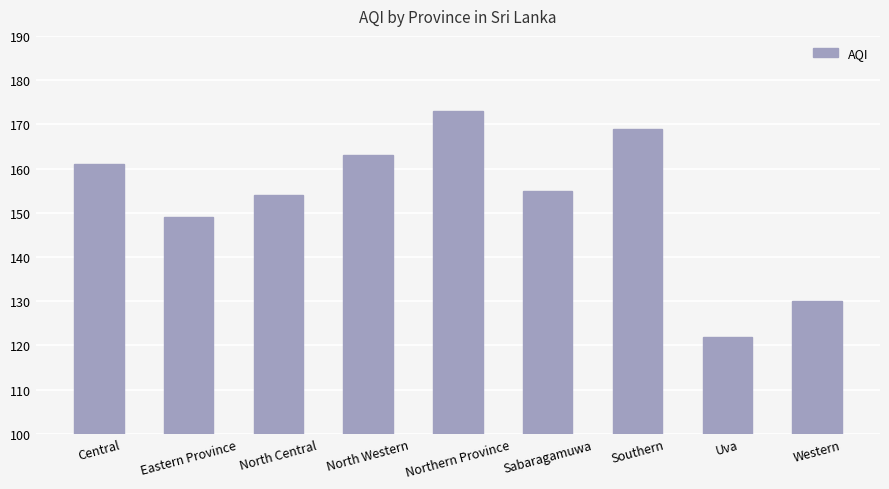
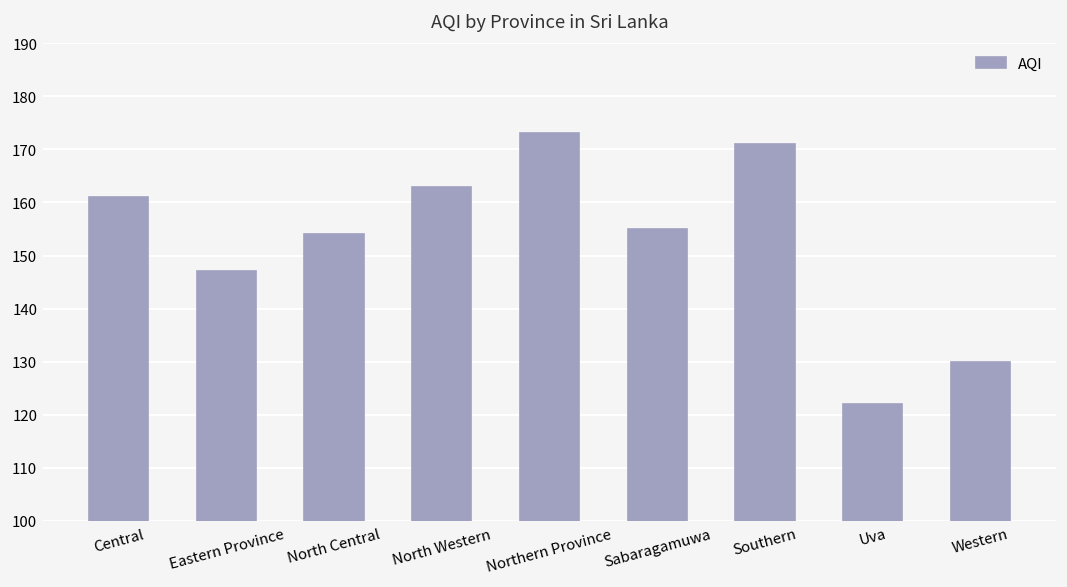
Eastern Province: 149 -> 147
Southern: 169 -> 171
